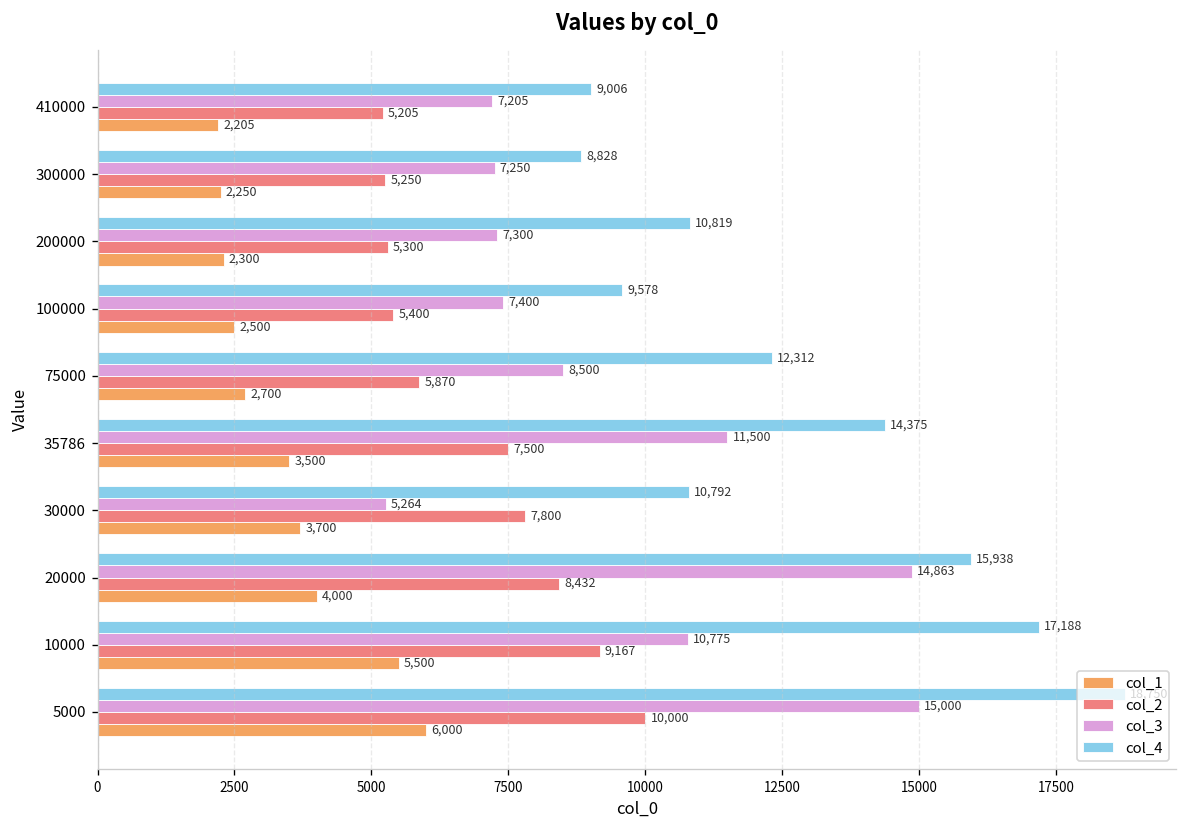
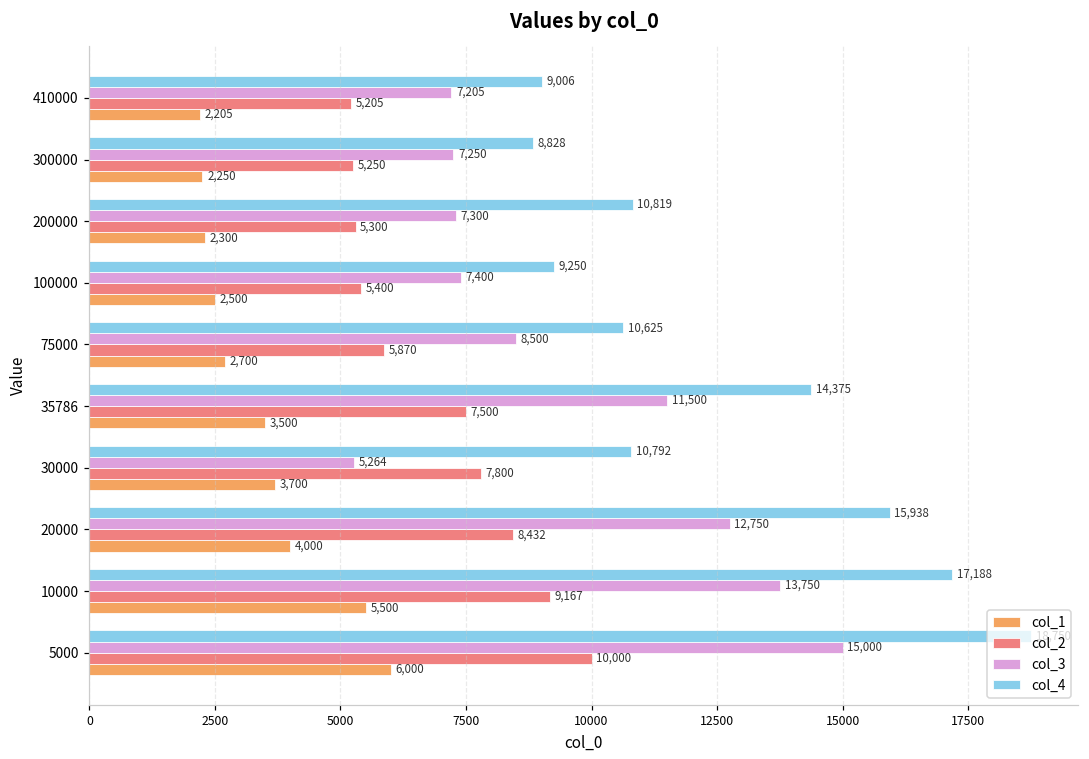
col_4, 100000: 9,578 -> 9,250
col_4, 75000: 12,312 -> 10,625
col_3, 20000: 14,863 -> 12,750
col_3, 10000: 10,775 -> 13,750
